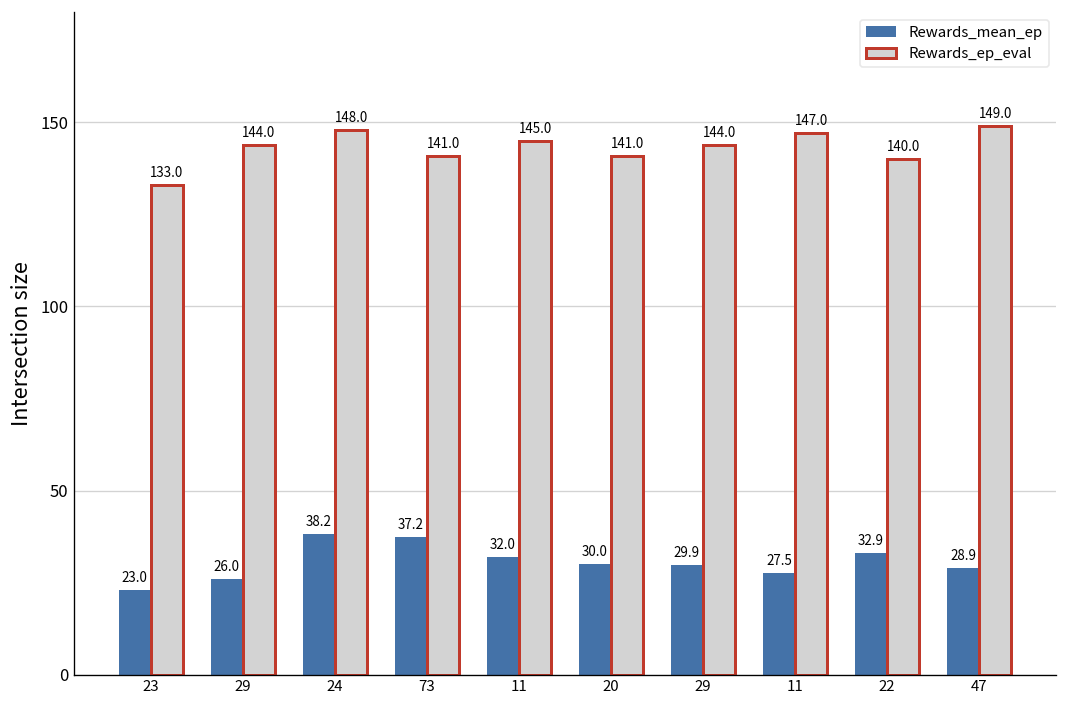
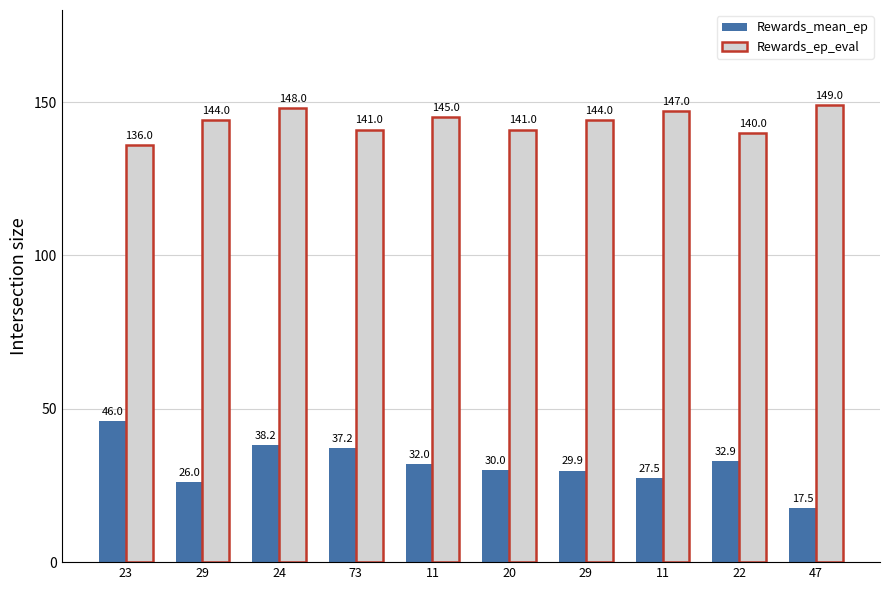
Rewards_mean_ep, 23: 23.0 -> 46.0
Rewards_ep_eval, 23: 133.0 -> 136.0
Rewards_mean_ep, 47: 28.9 -> 17.5
